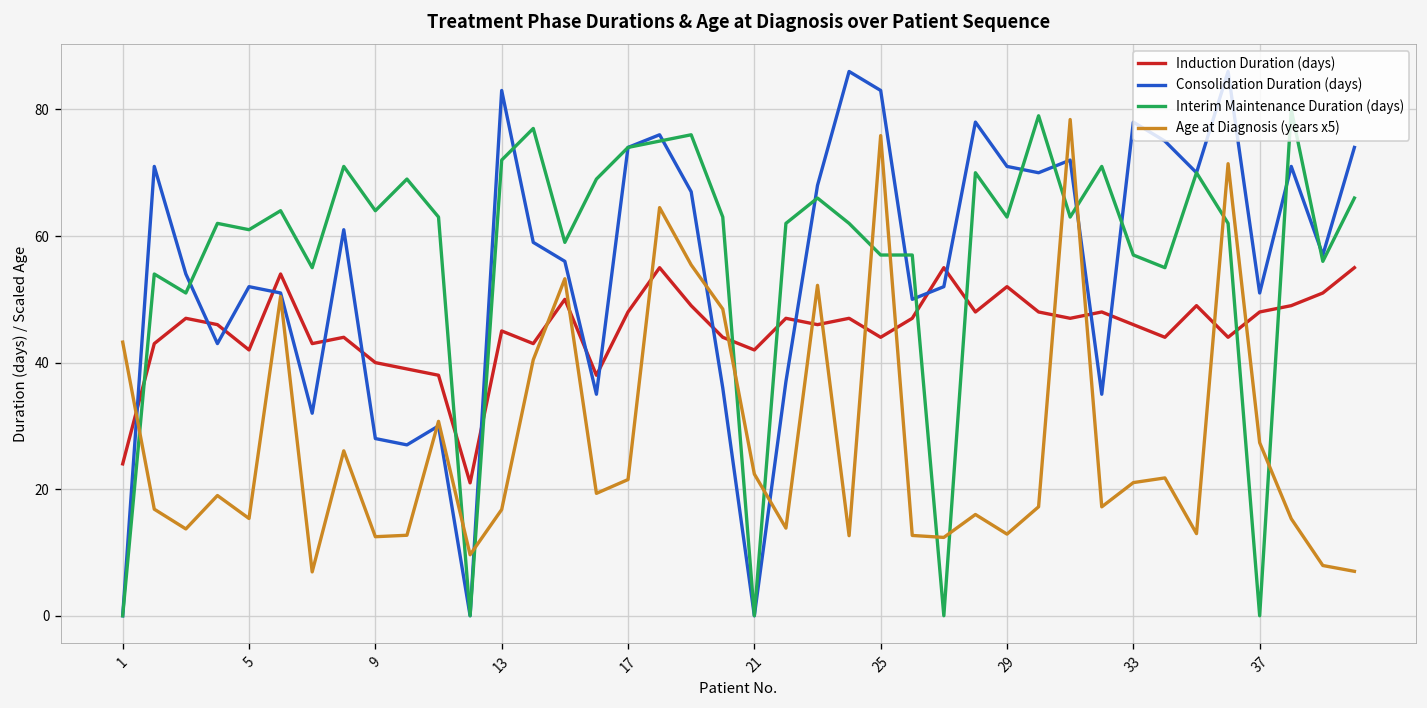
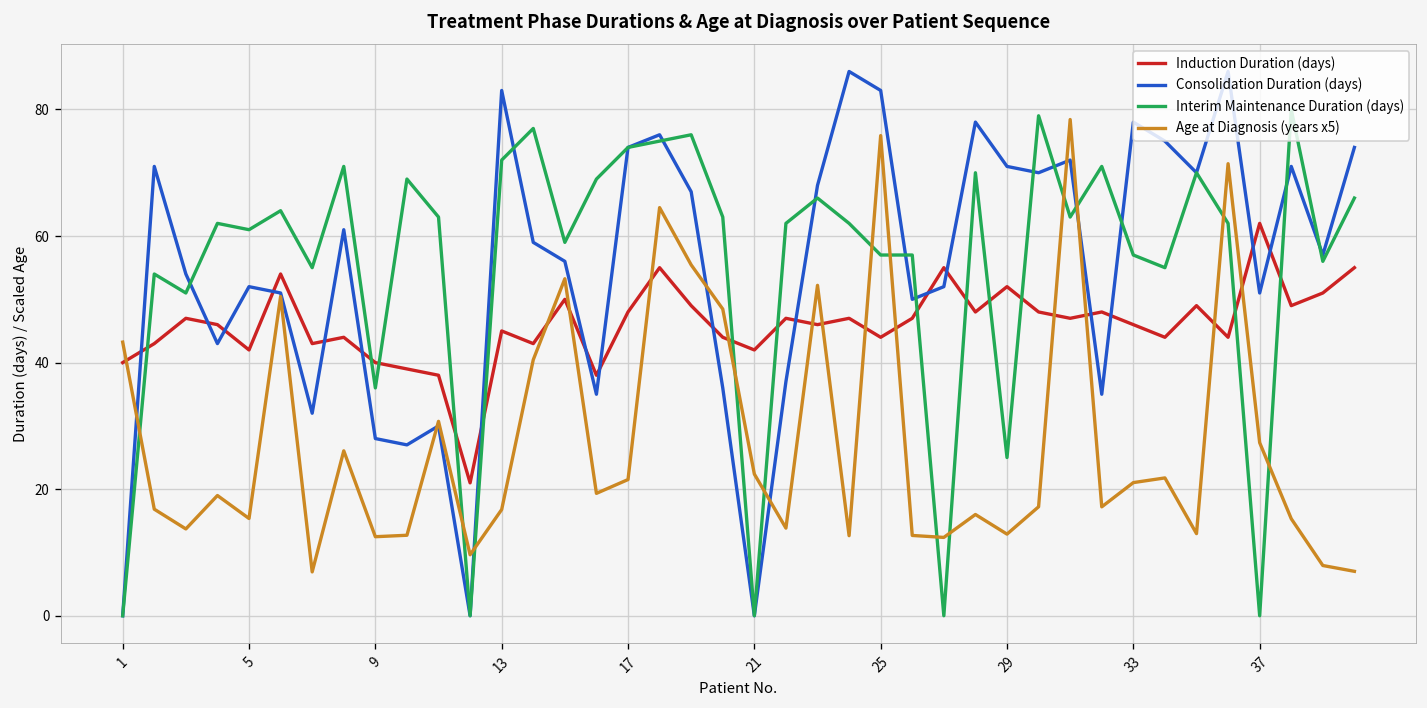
Induction Duration (days), 1: 24 -> 40
Interim Maintenance Duration (days), 9: 64 -> 36
Interim Maintenance Duration (days), 29: 63 -> 25
Induction Duration (days), 37: 48 -> 62
